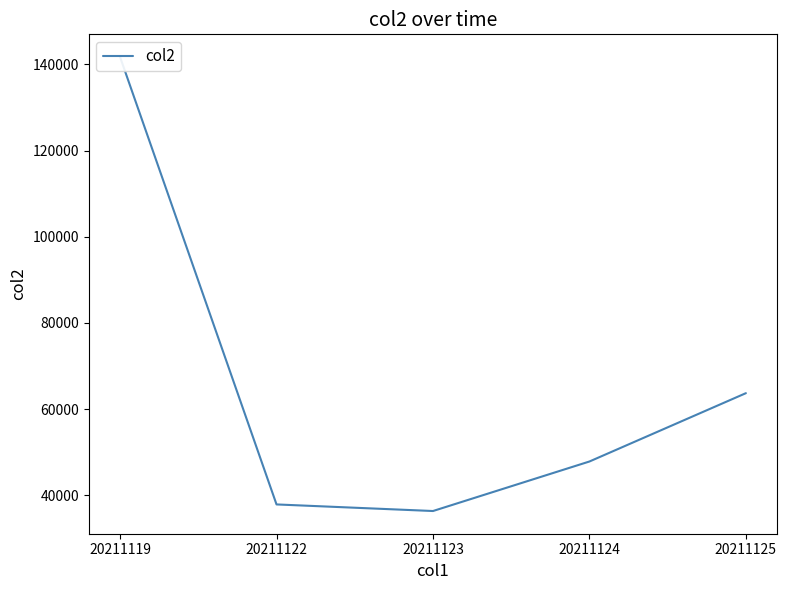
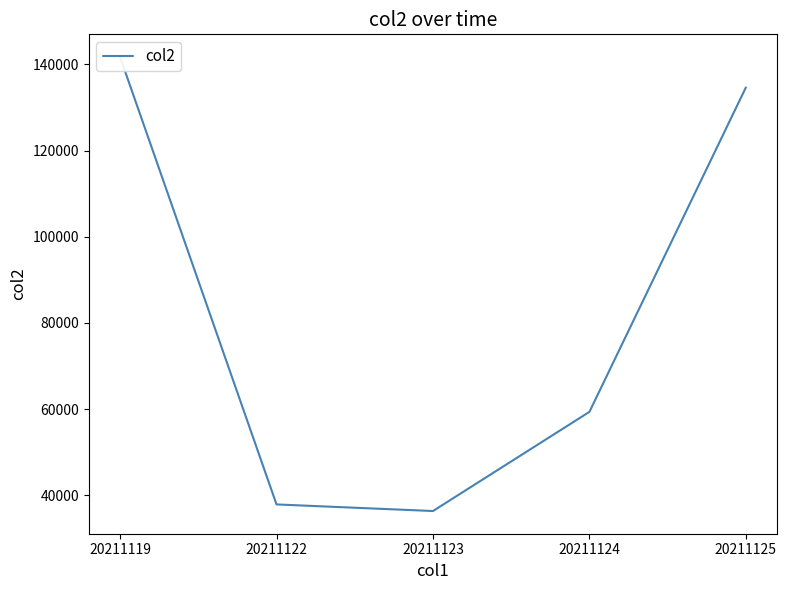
20211124: 48000 -> 59000
20211125: 64000 -> 135000
